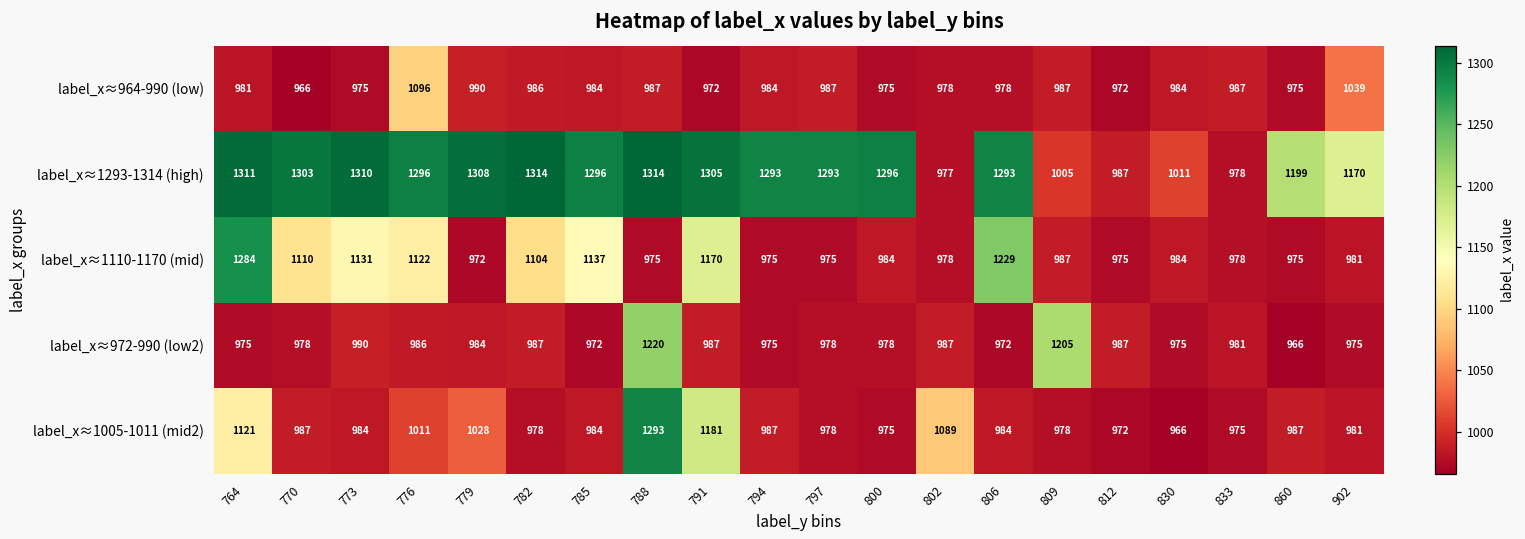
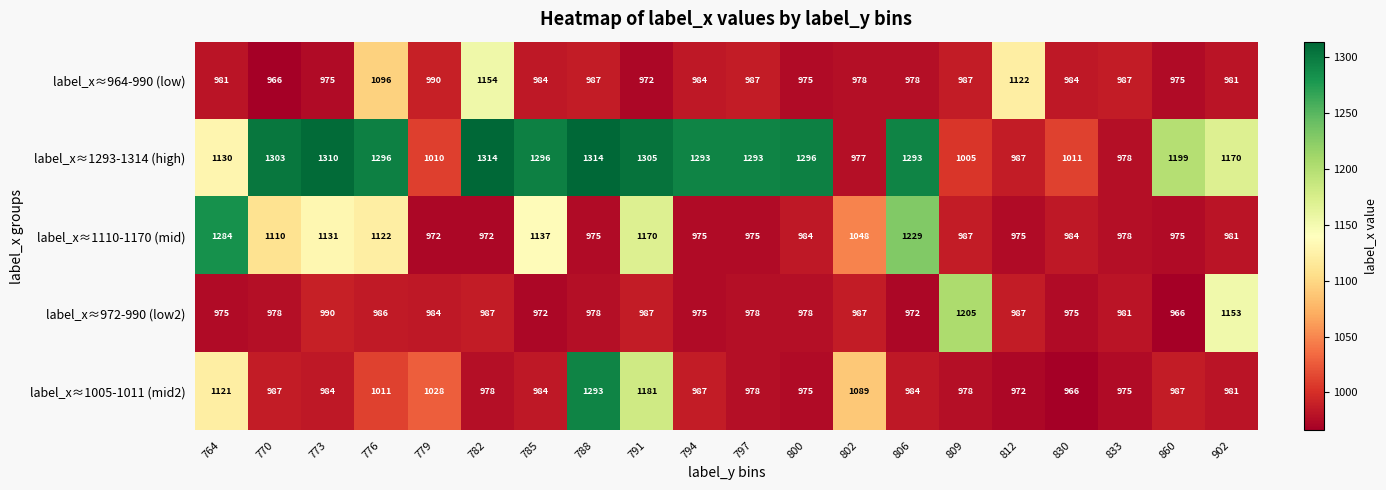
label_x≈964-990 (low), 782: 986 -> 1154
label_x≈964-990 (low), 812: 972 -> 1122
label_x≈964-990 (low), 902: 1039 -> 981
label_x≈1293-1314 (high), 764: 1311 -> 1130
label_x≈1293-1314 (high), 779: 1308 -> 1010
label_x≈1110-1170 (mid), 782: 1104 -> 972
label_x≈1110-1170 (mid), 802: 978 -> 1048
label_x≈972-990 (low2), 788: 1220 -> 978
label_x≈972-990 (low2), 902: 975 -> 1153
